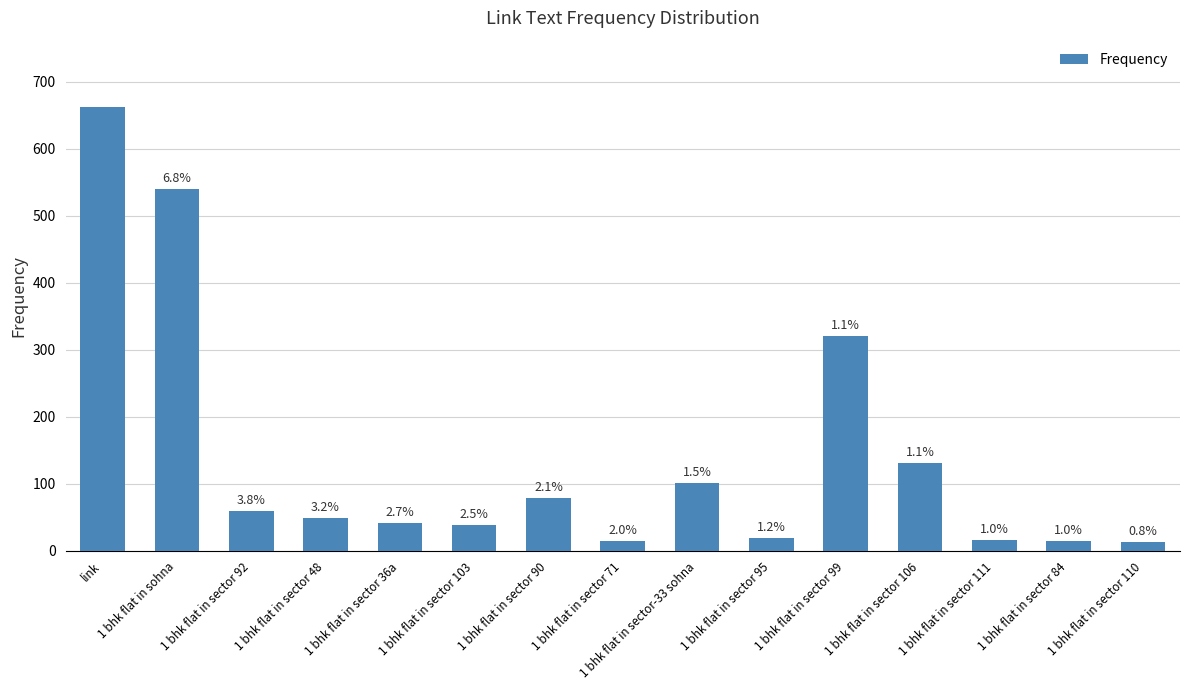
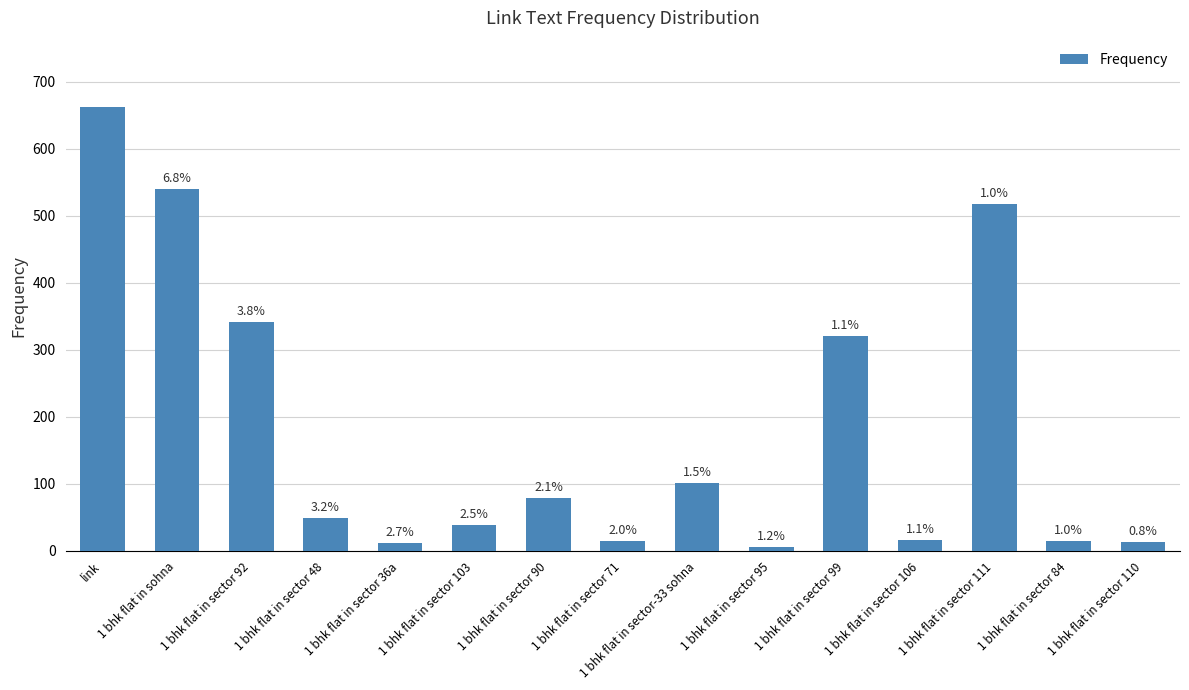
1 bhk flat in sector 92: 60 -> 340
1 bhk flat in sector 36a: 40 -> 10
1 bhk flat in sector 95: 20 -> 10
1 bhk flat in sector 106: 130 -> 20
1 bhk flat in sector 111: 20 -> 520
